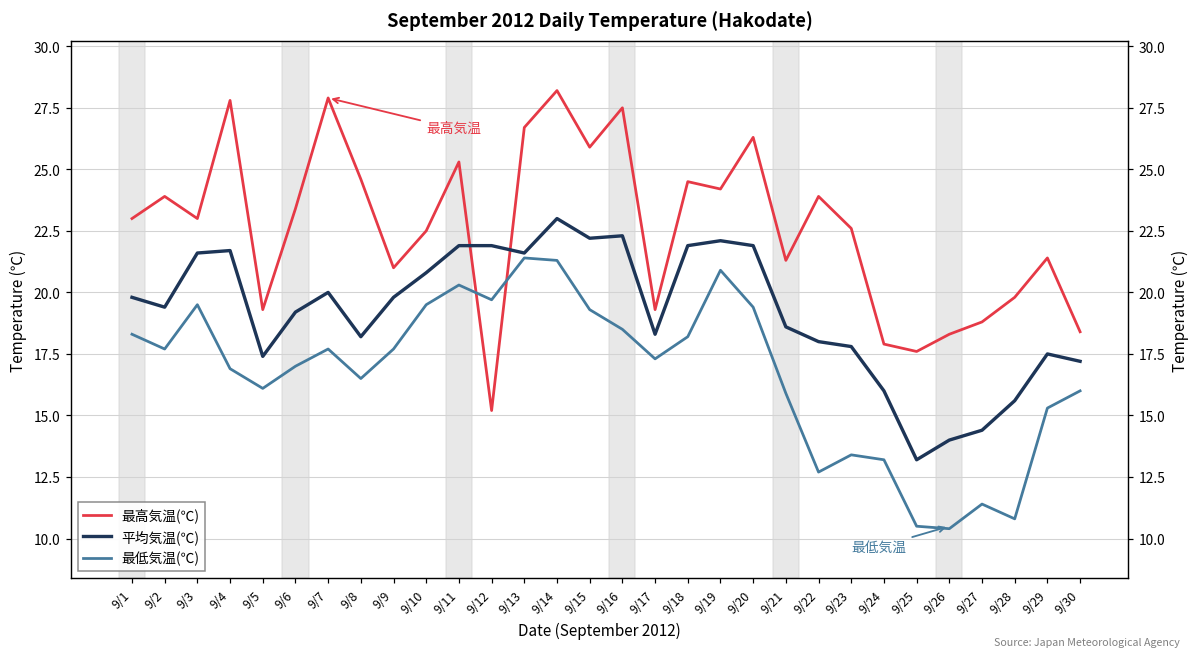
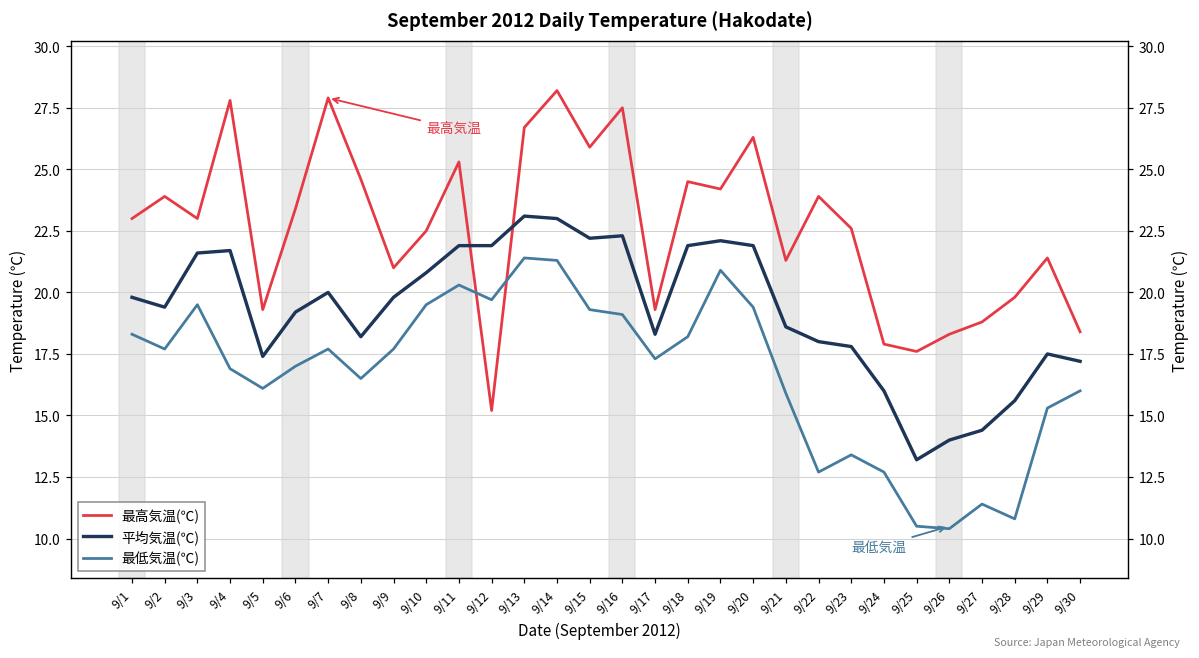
平均気温(℃), 9/13: 21.6 -> 23.1
最低気温(℃), 9/16: 18.5 -> 19.1
最低気温(℃), 9/24: 13.2 -> 12.7
